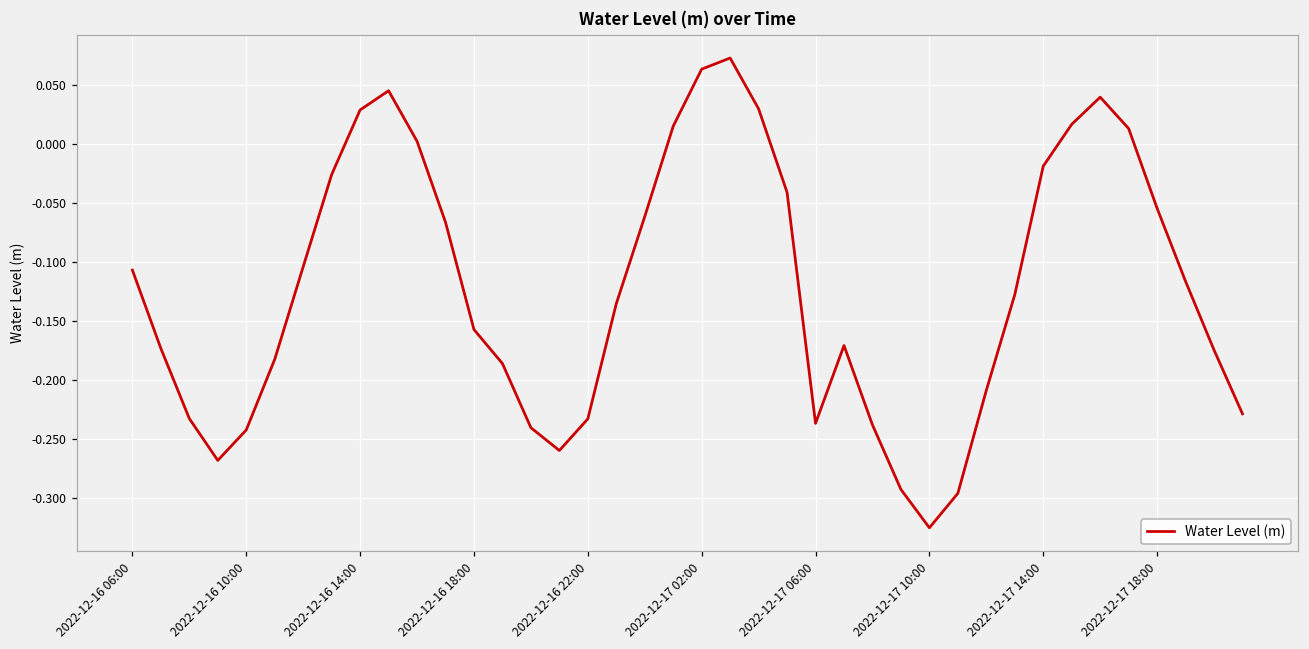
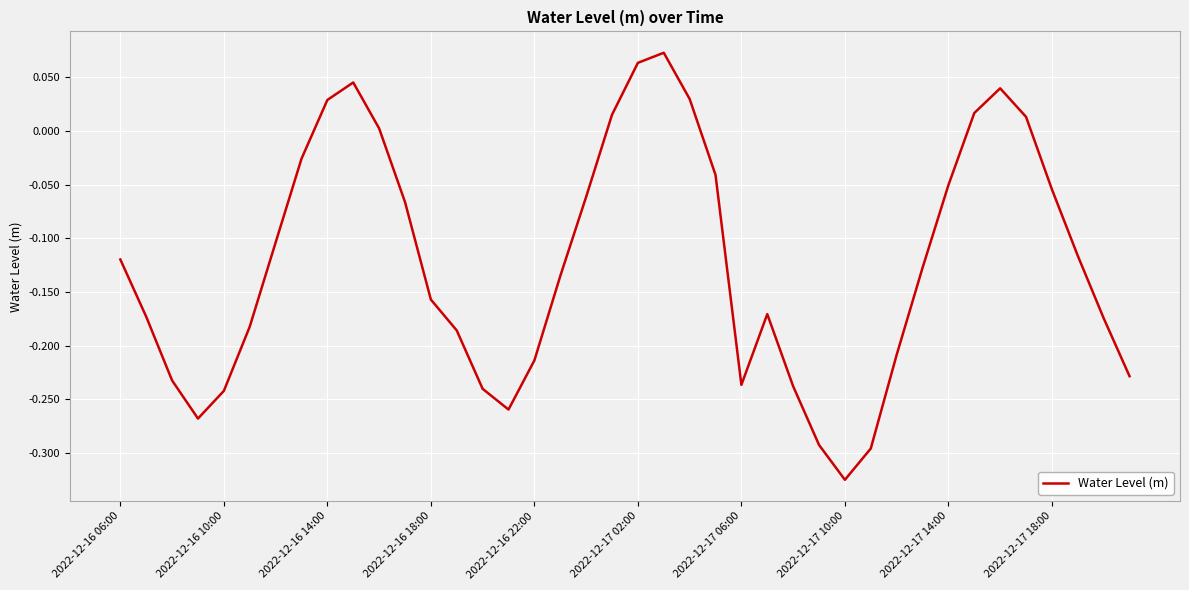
2022-12-16 06:00: -0.107 -> -0.120
2022-12-16 22:00: -0.233 -> -0.214
2022-12-17 14:00: -0.019 -> -0.051
